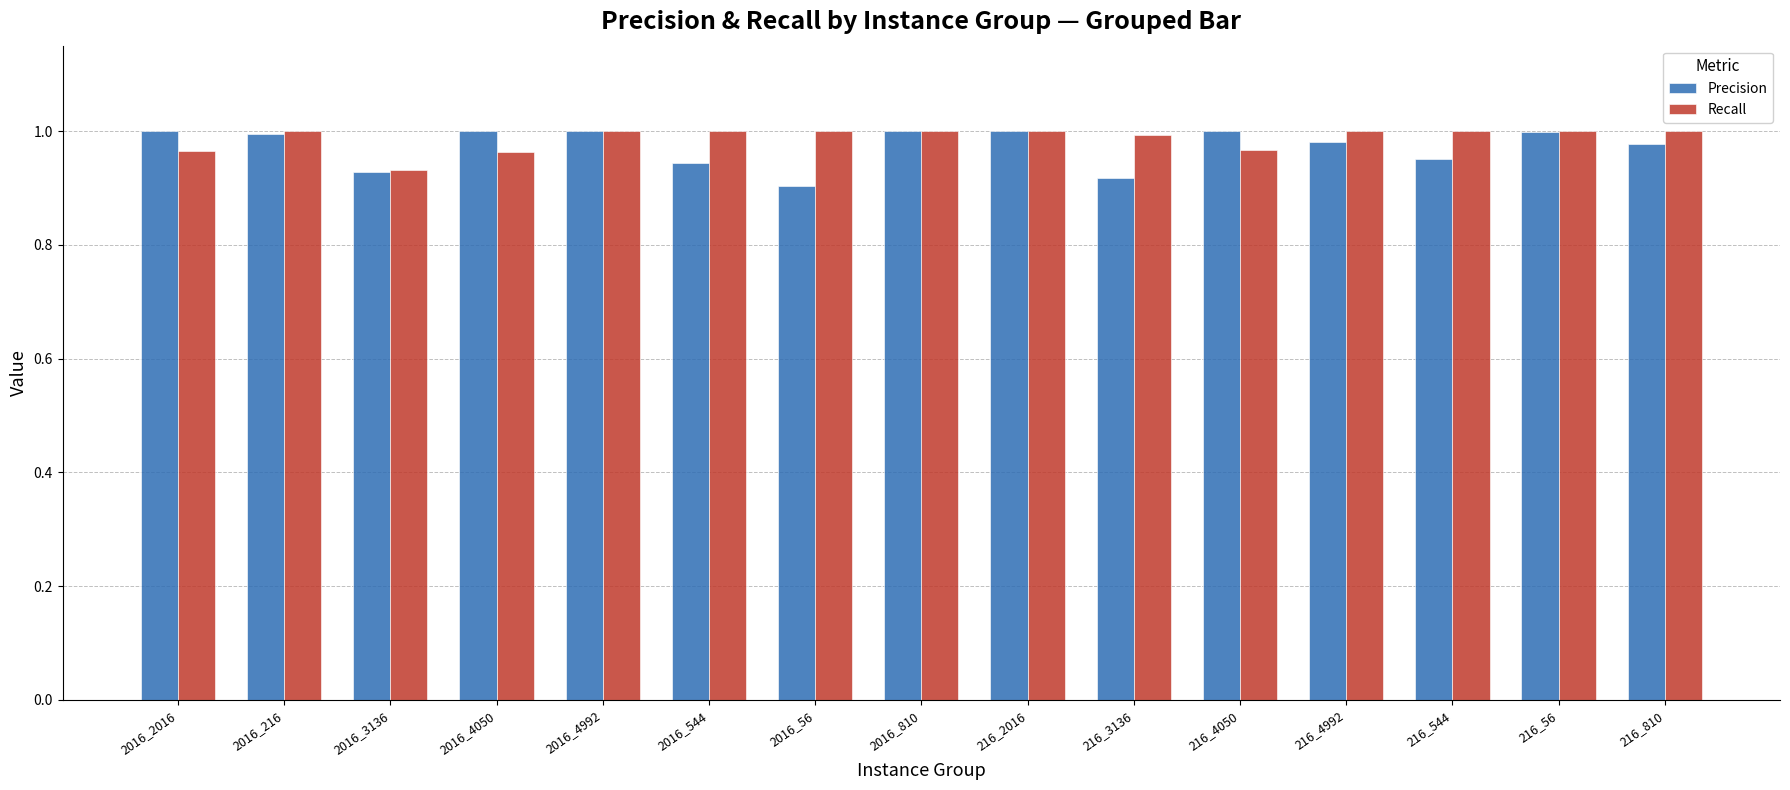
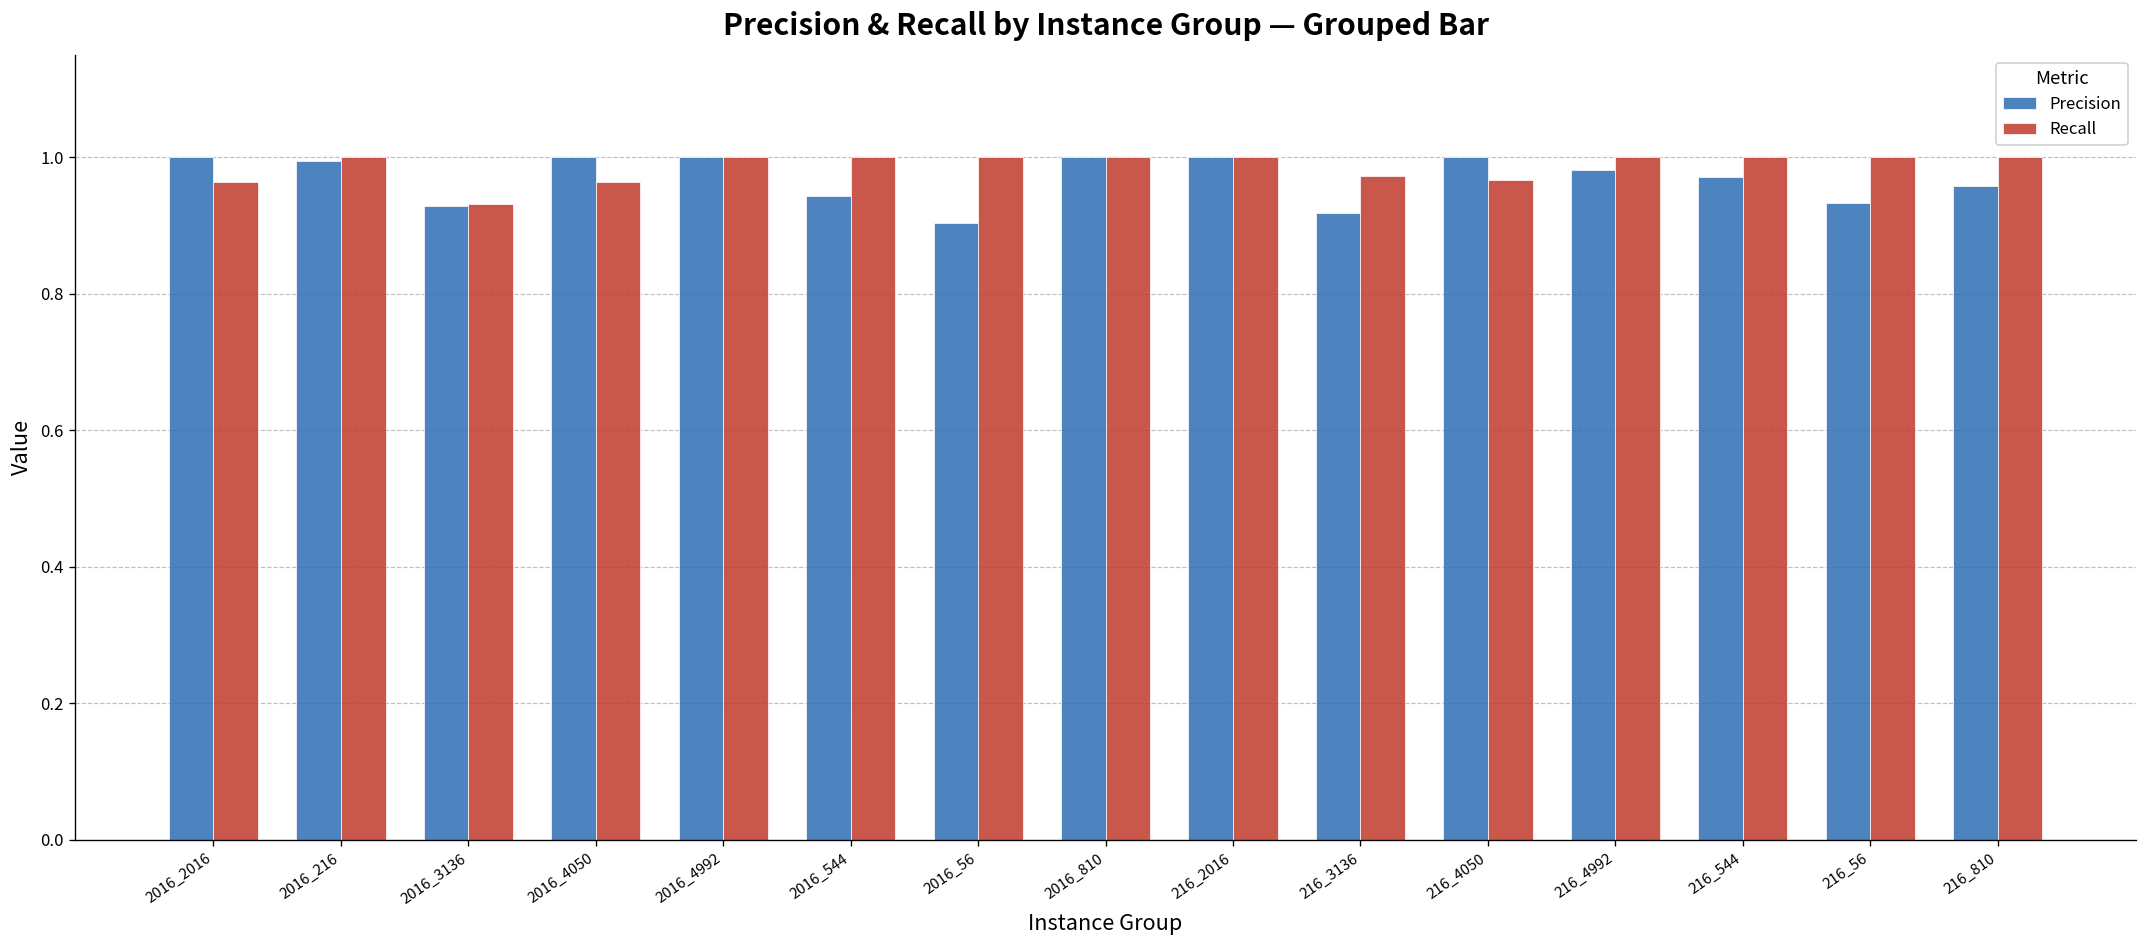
Recall, 216_3136: 0.99 -> 0.97
Precision, 216_544: 0.95 -> 0.97
Precision, 216_56: 1.00 -> 0.93
Precision, 216_810: 0.98 -> 0.96
